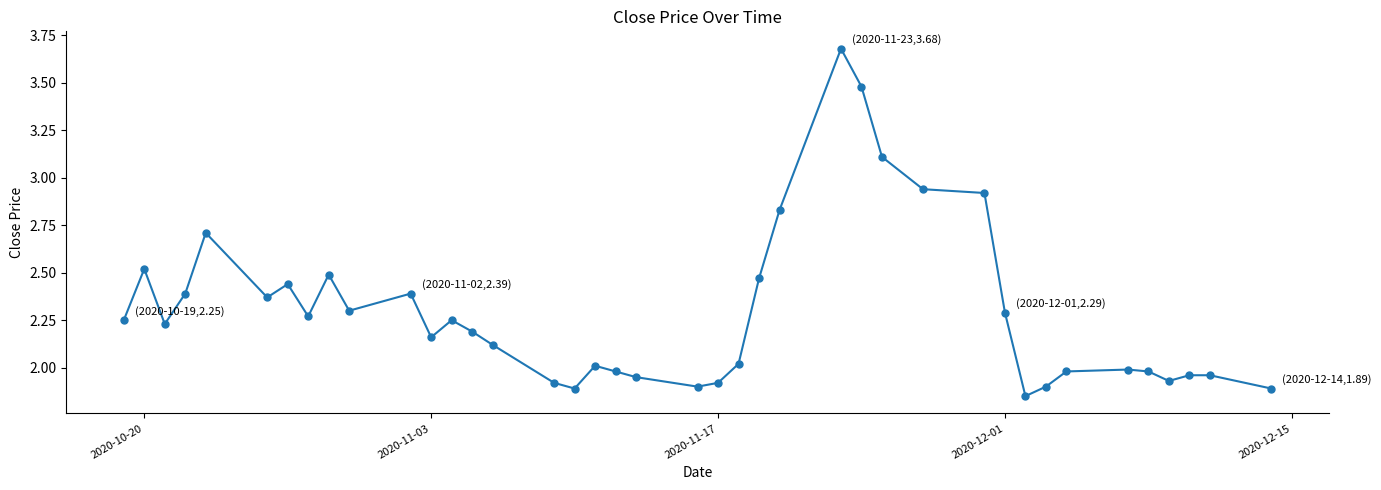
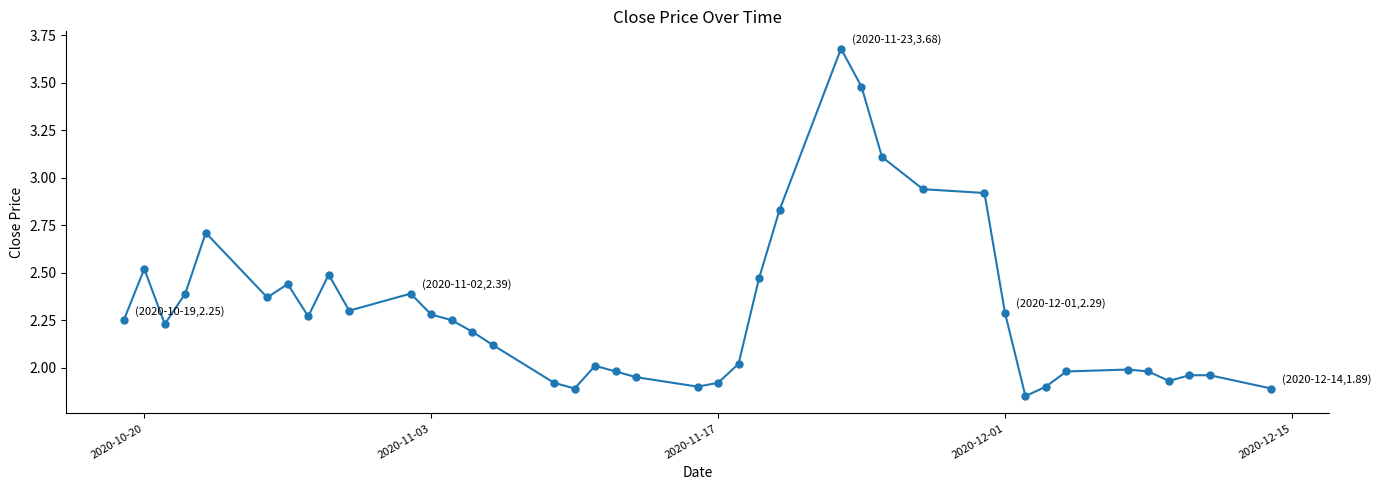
2020-11-03: 2.16 -> 2.28
